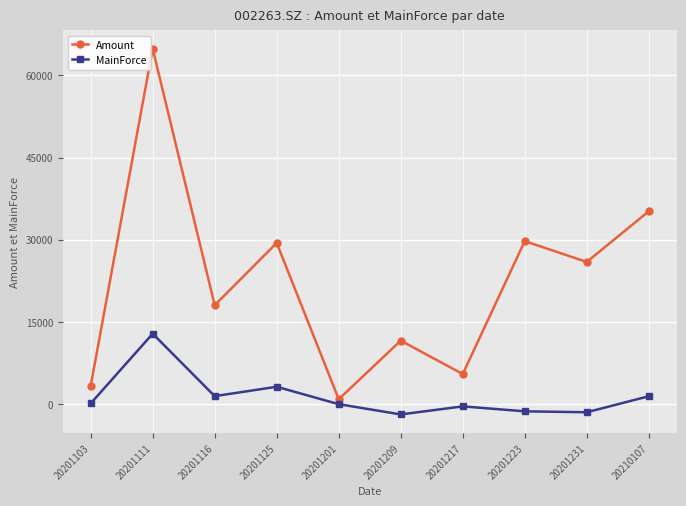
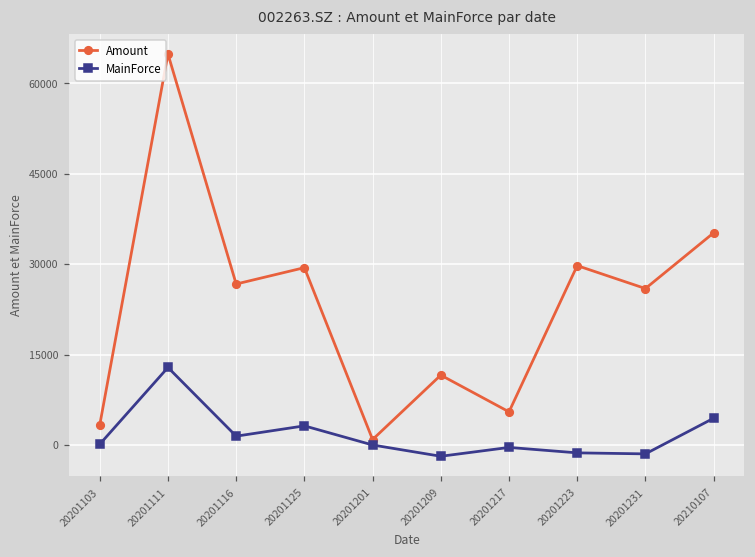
Amount, 20201116: 18000 -> 27000
MainForce, 20210107: 1000 -> 4000
